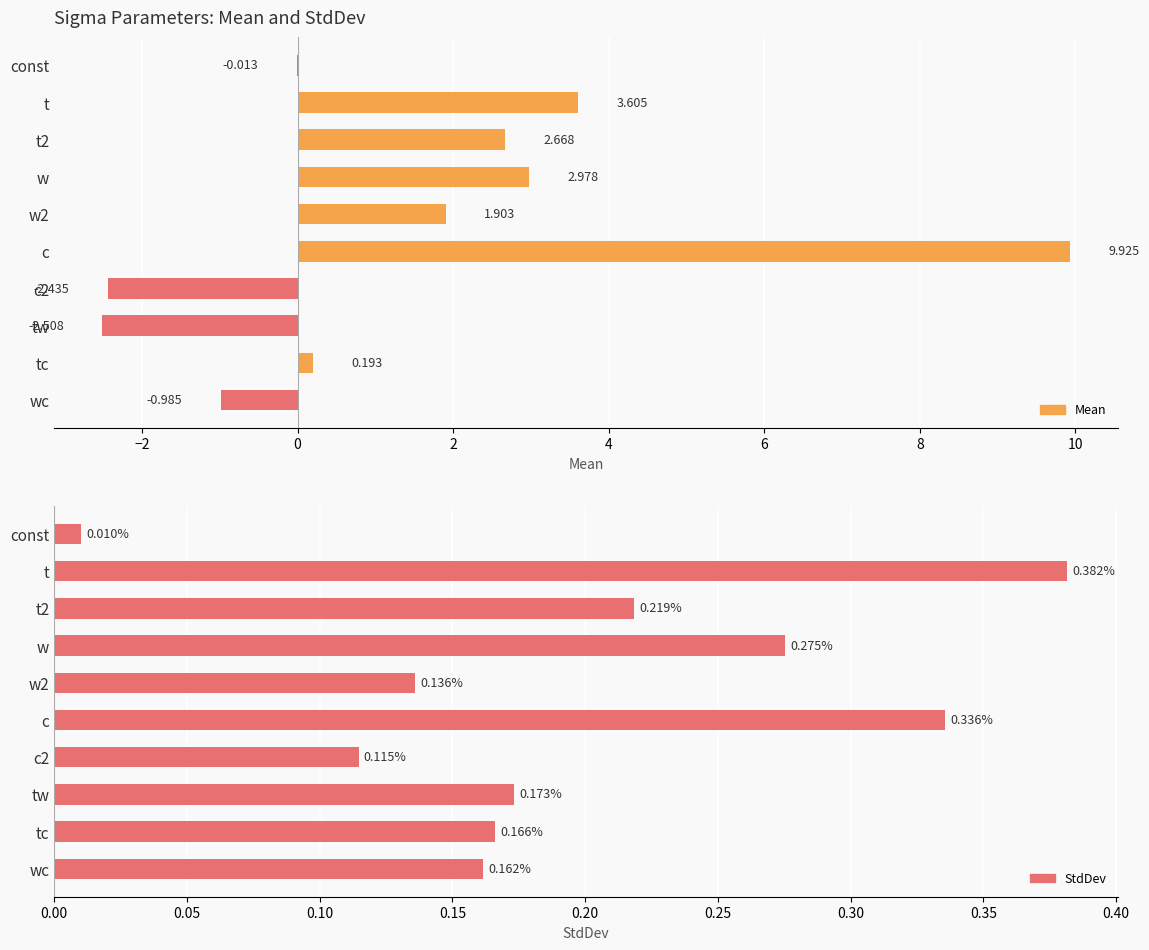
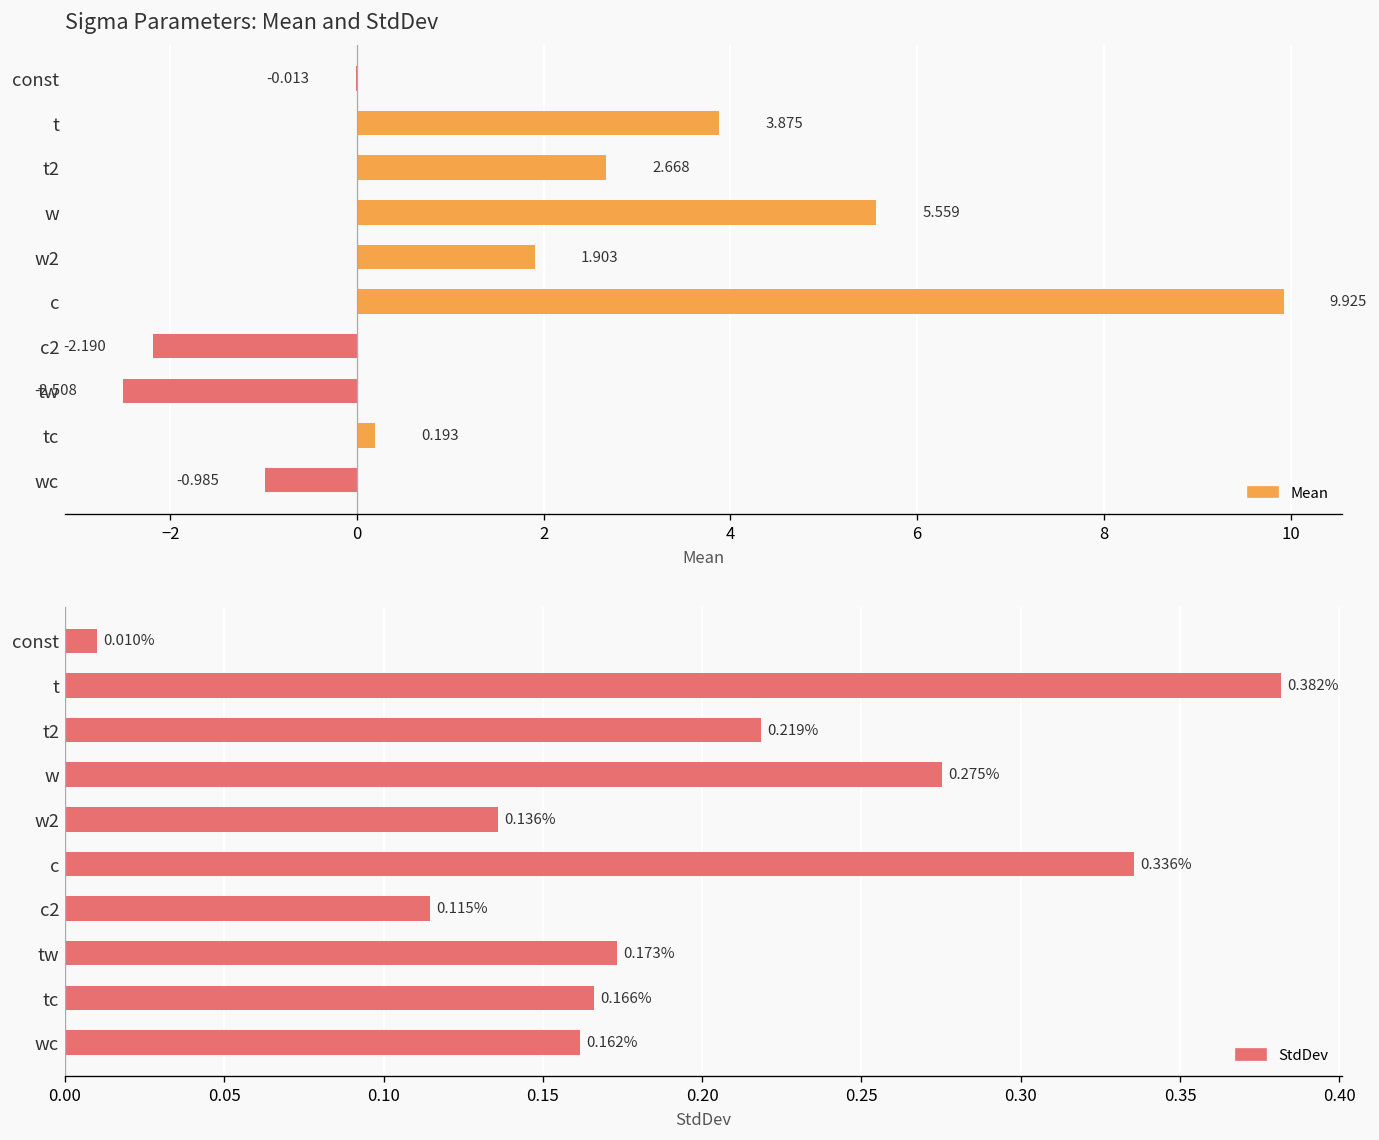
Sigma Parameters: Mean and StdDev, t: 3.605 -> 3.875
Sigma Parameters: Mean and StdDev, w: 2.978 -> 5.559
Sigma Parameters: Mean and StdDev, c2: -2.435 -> -2.190
